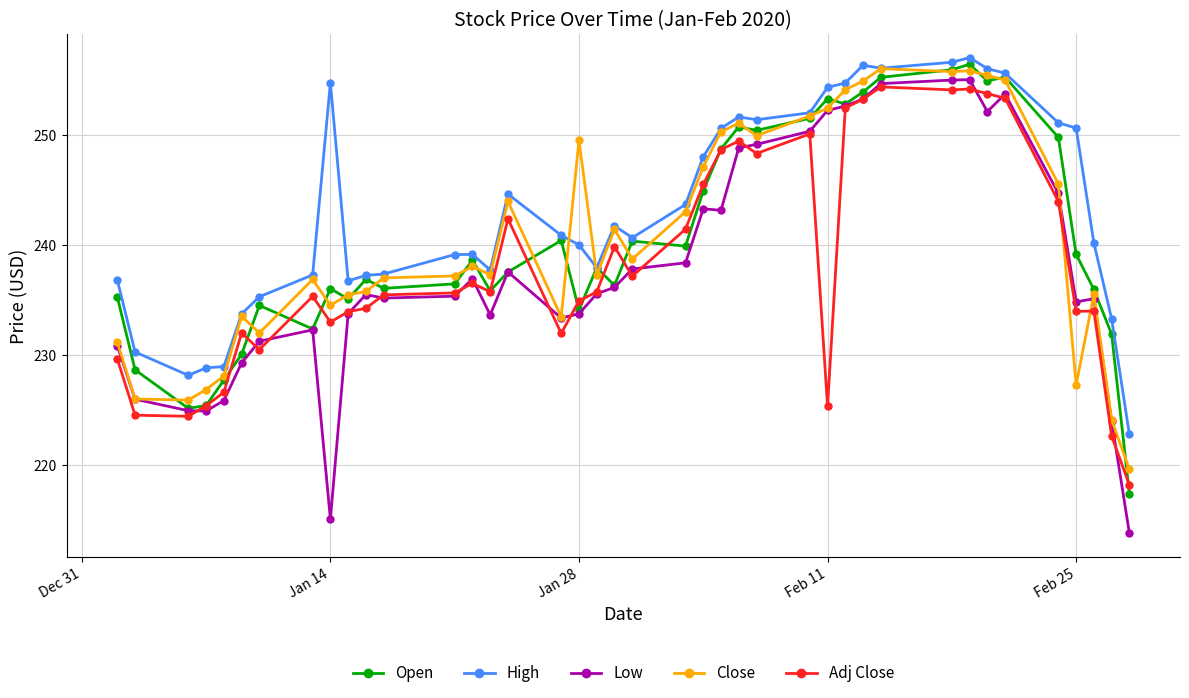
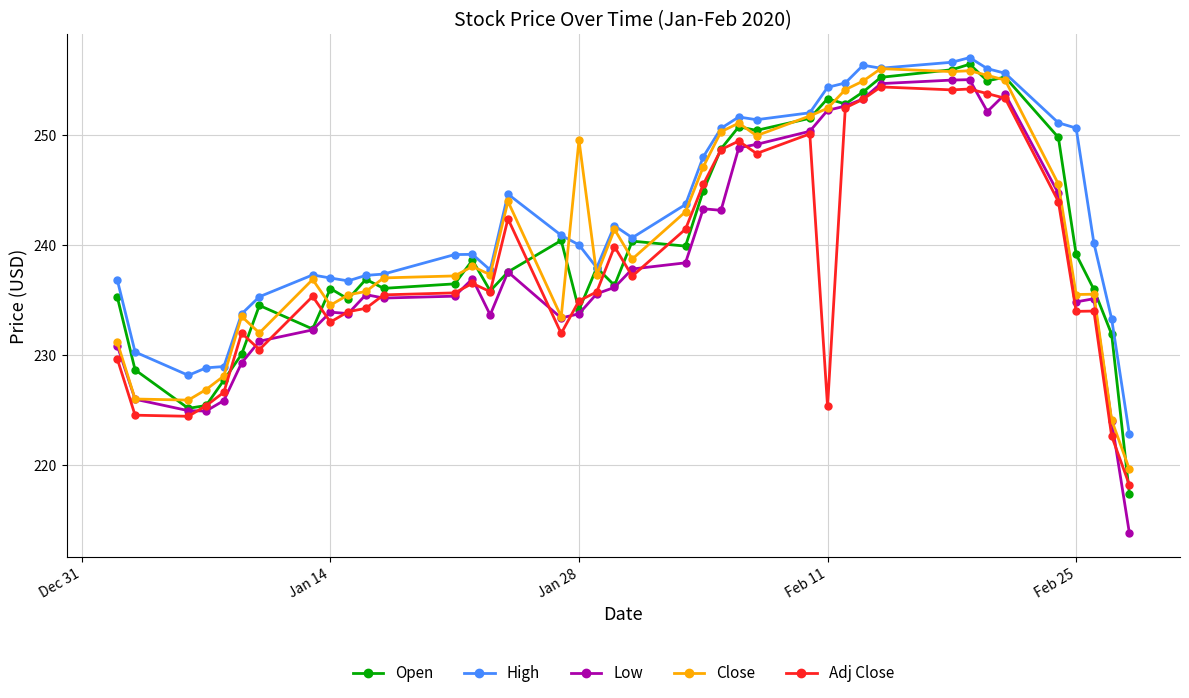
High, Jan 14: 254.7 -> 237.0
Low, Jan 14: 215.1 -> 233.9
Close, Feb 25: 227.3 -> 235.5
